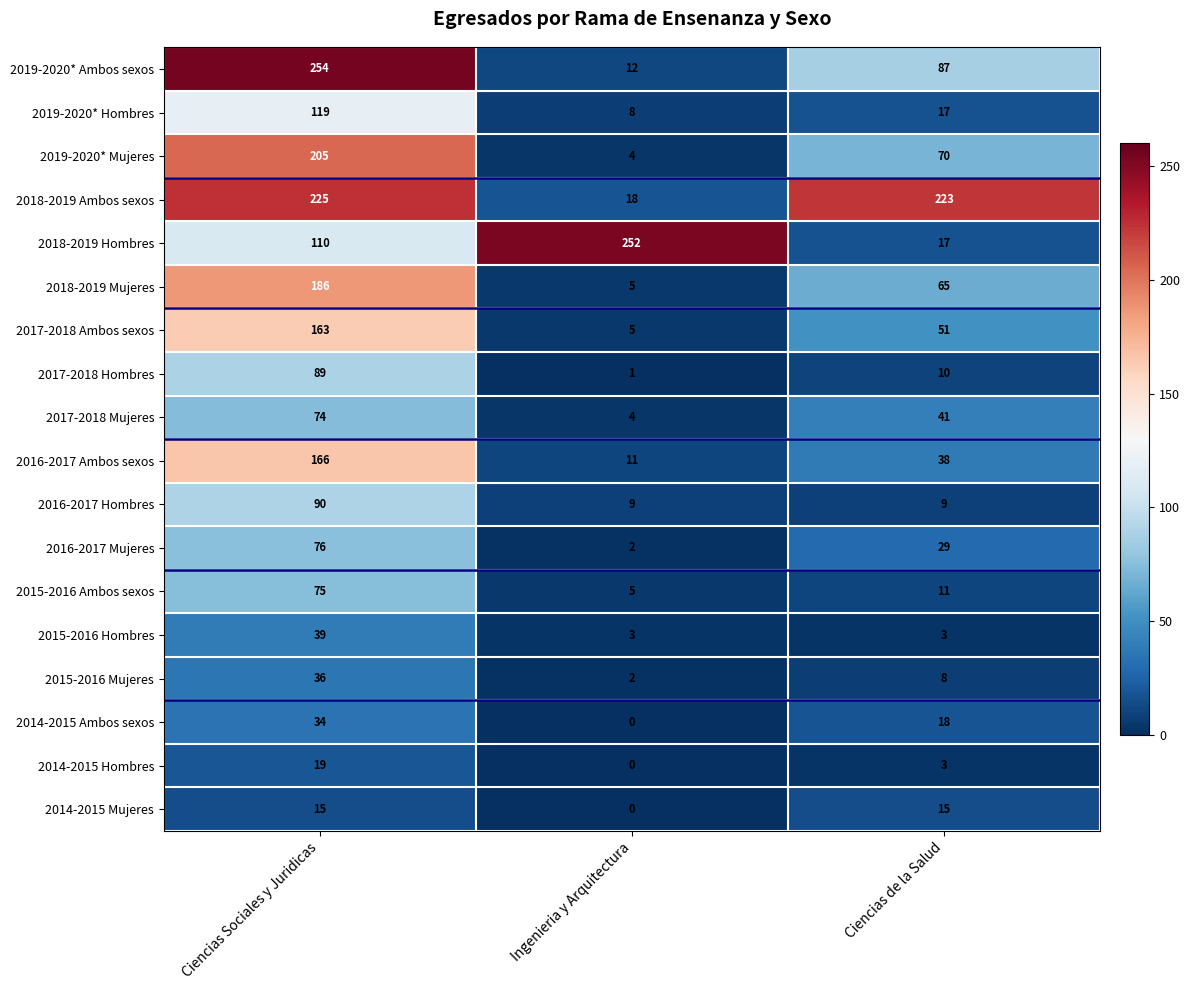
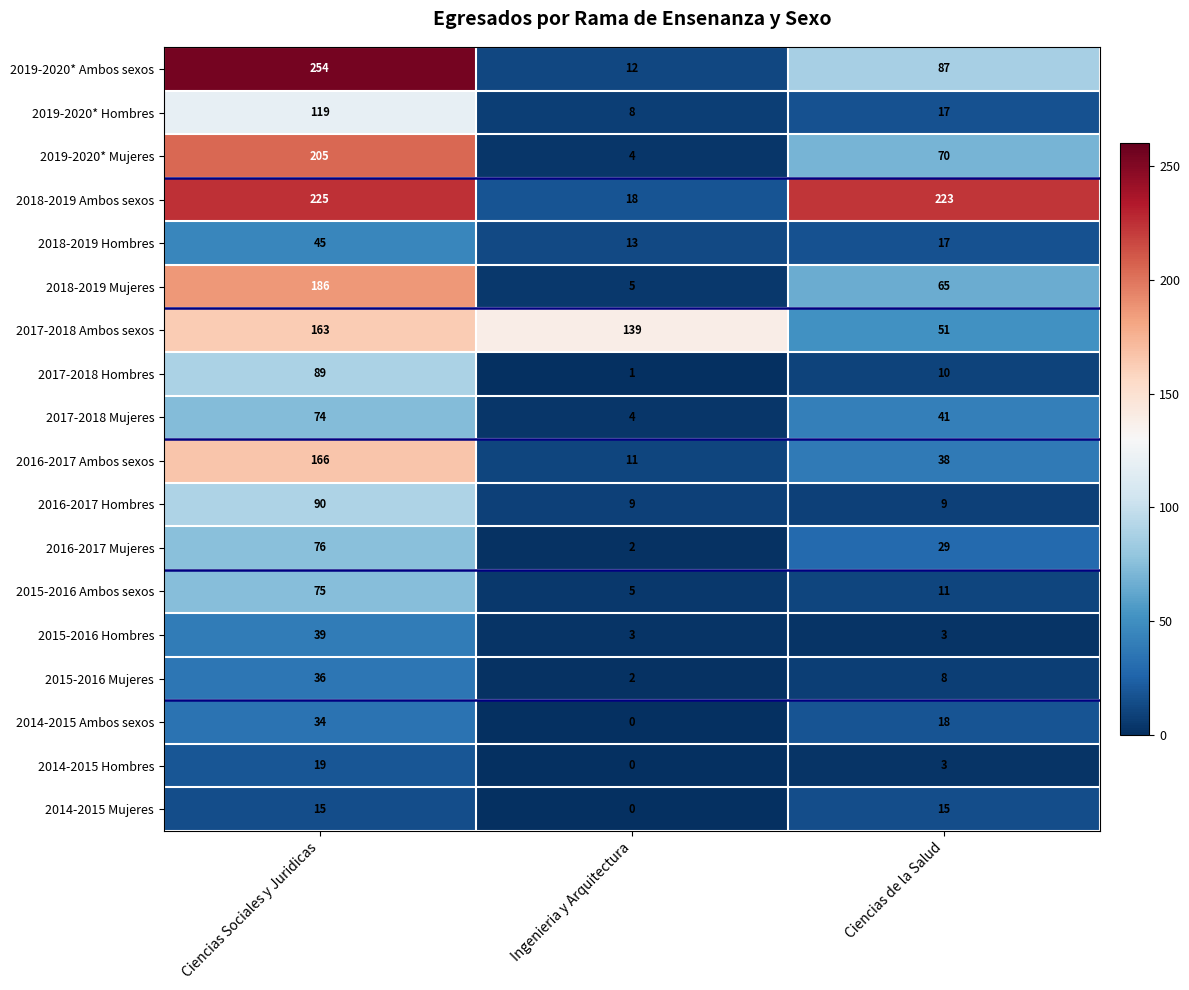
2018-2019 Hombres, Ciencias Sociales y Juridicas: 110 -> 45
2018-2019 Hombres, Ingenieria y Arquitectura: 252 -> 13
2017-2018 Ambos sexos, Ingenieria y Arquitectura: 5 -> 139
